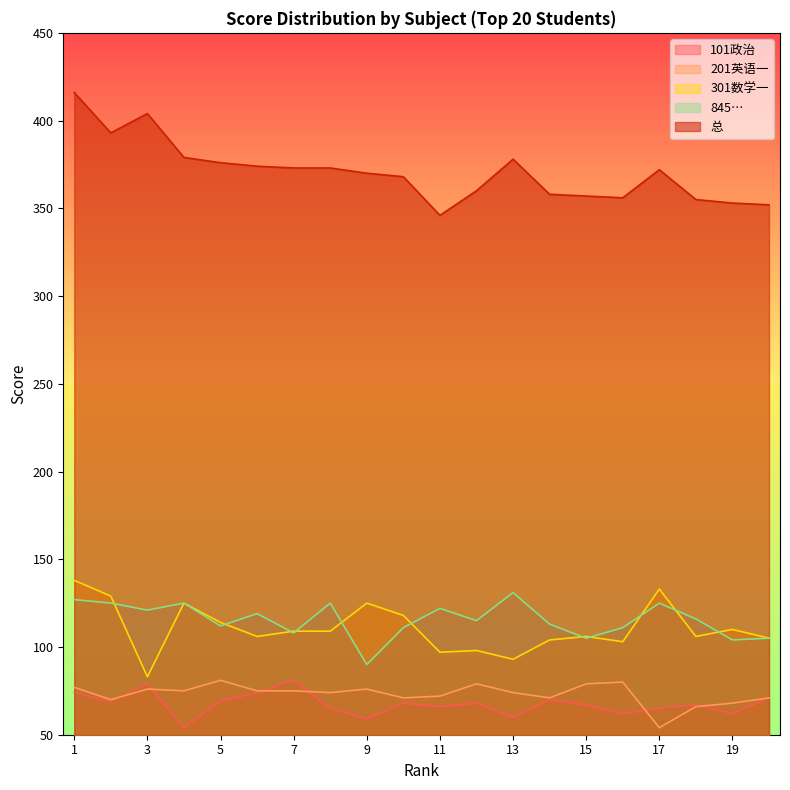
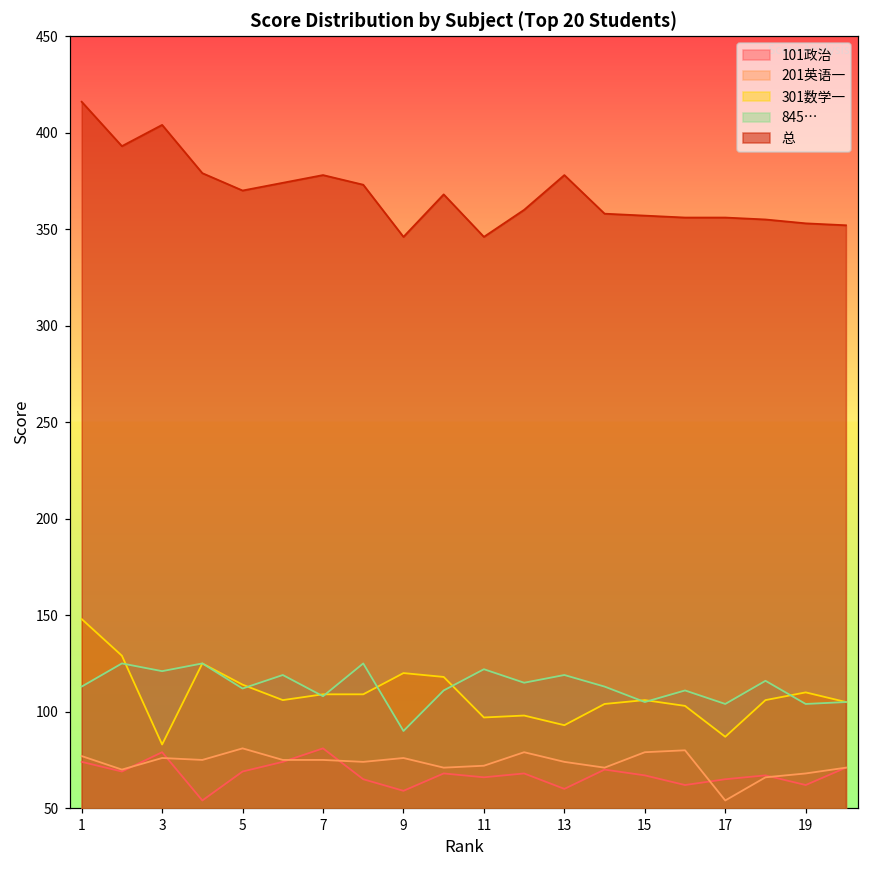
301数学一, 1: 138 -> 148
845…, 1: 127 -> 113
总, 5: 376 -> 370
总, 7: 373 -> 378
301数学一, 9: 125 -> 120
总, 9: 370 -> 346
845…, 13: 131 -> 119
301数学一, 17: 133 -> 87
845…, 17: 125 -> 104
总, 17: 372 -> 356
